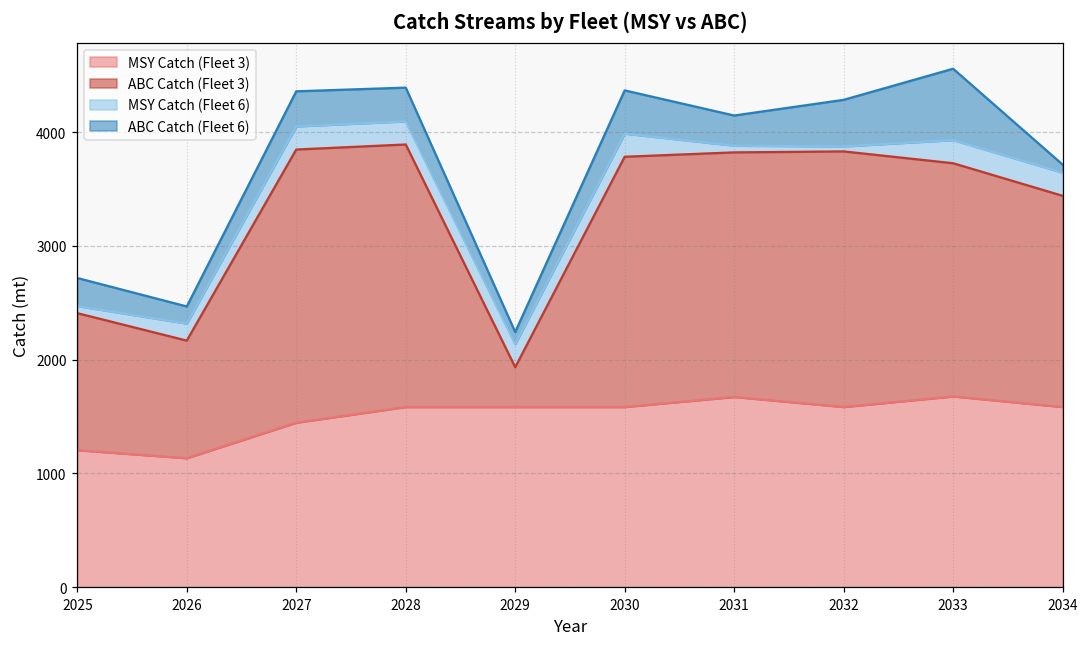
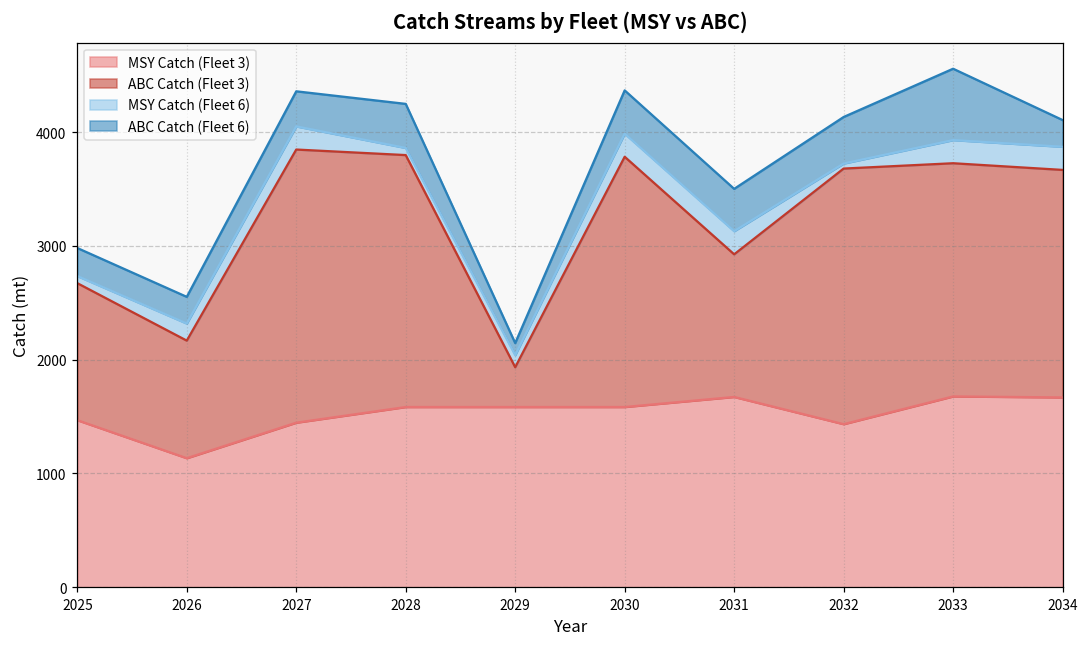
MSY Catch (Fleet 3), 2025: 1200 -> 1470
ABC Catch (Fleet 6), 2026: 150 -> 230
ABC Catch (Fleet 3), 2028: 2310 -> 2210
MSY Catch (Fleet 6), 2028: 200 -> 60
ABC Catch (Fleet 6), 2028: 300 -> 390
MSY Catch (Fleet 6), 2029: 200 -> 110
ABC Catch (Fleet 3), 2031: 2150 -> 1250
MSY Catch (Fleet 6), 2031: 60 -> 200
ABC Catch (Fleet 6), 2031: 270 -> 370
MSY Catch (Fleet 3), 2032: 1580 -> 1430
MSY Catch (Fleet 3), 2034: 1580 -> 1670
ABC Catch (Fleet 3), 2034: 1860 -> 2000
ABC Catch (Fleet 6), 2034: 70 -> 240
